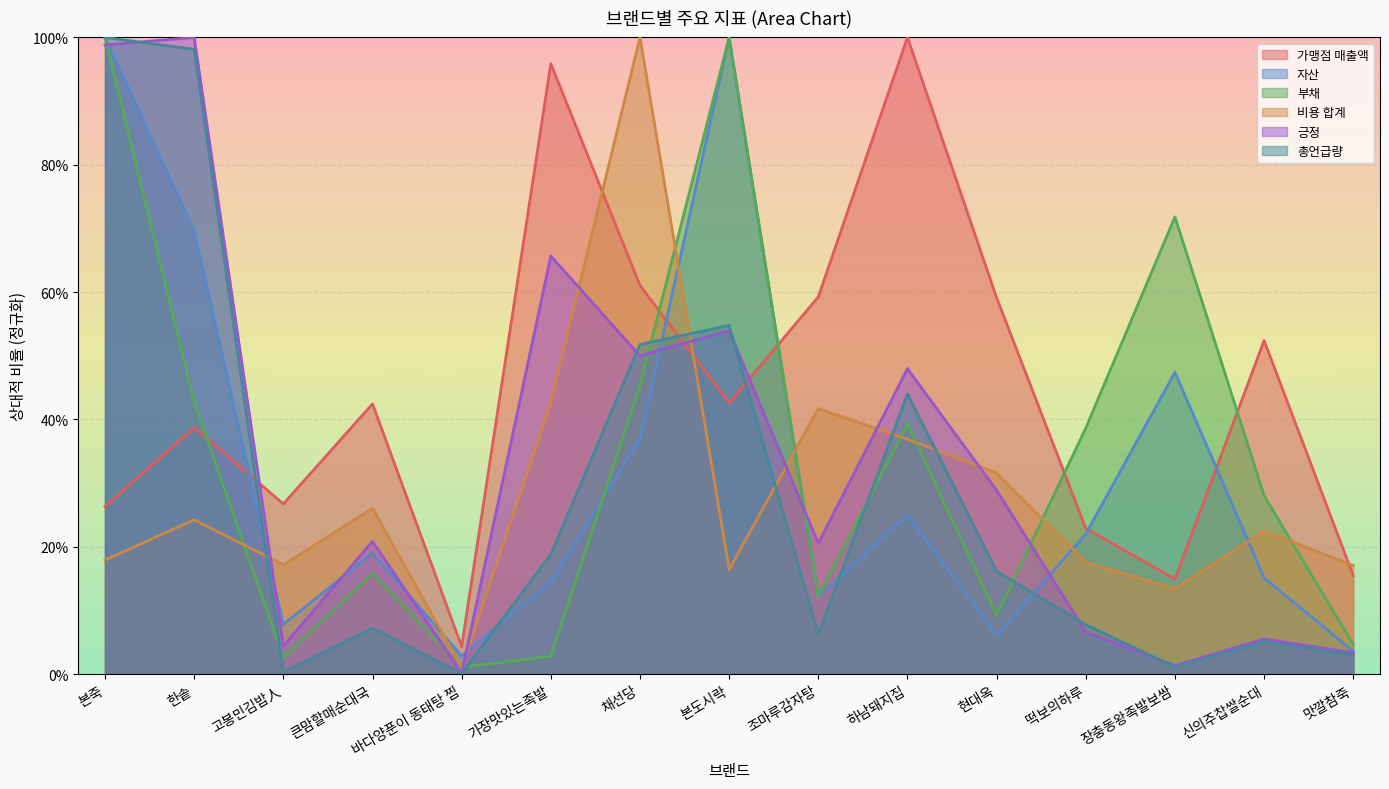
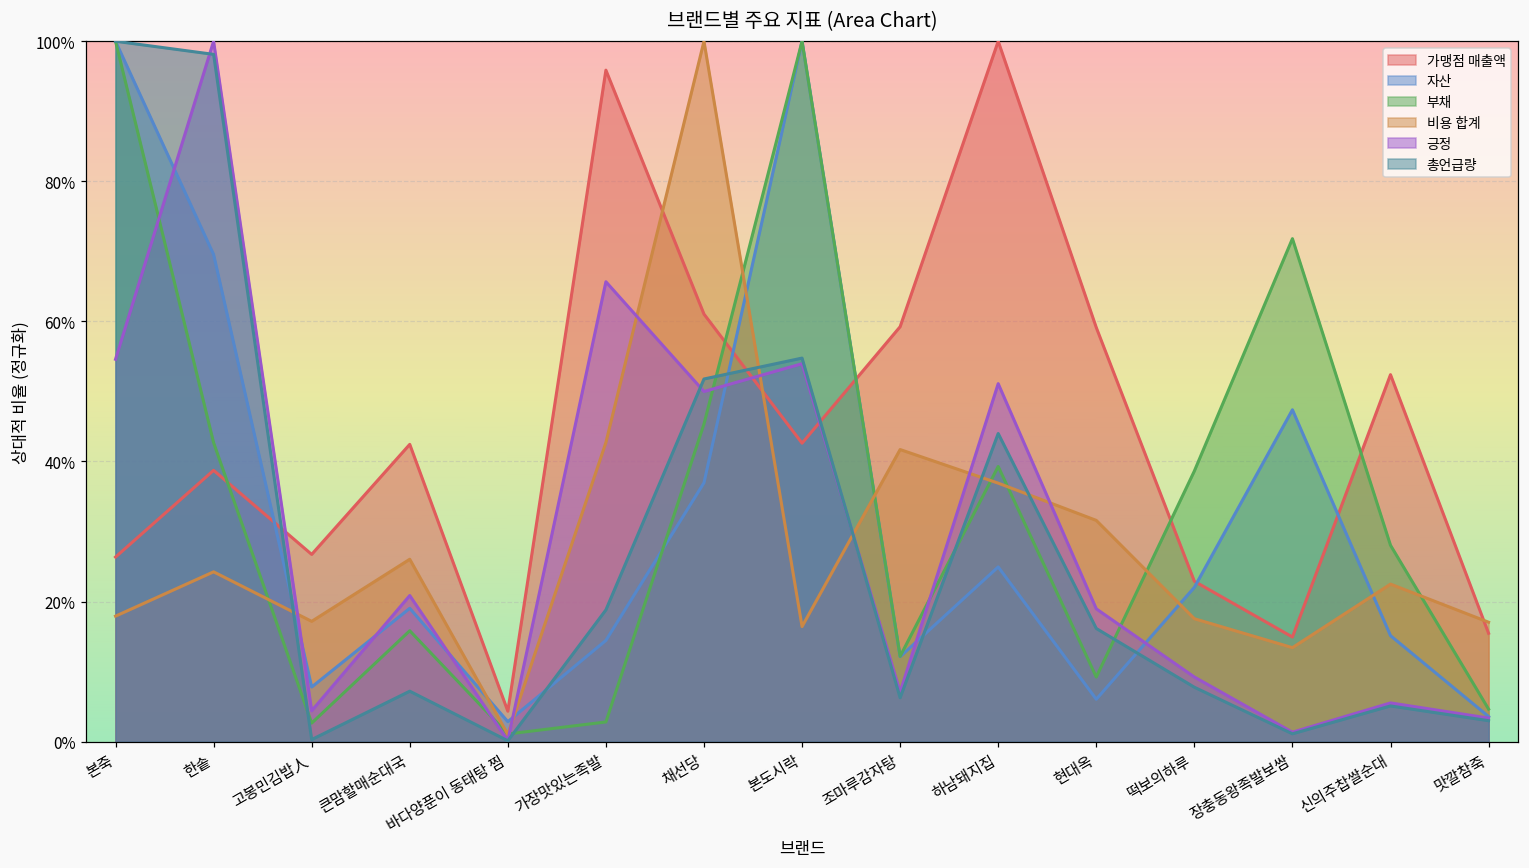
긍정, 본죽: 99% -> 55%
긍정, 조마루감자탕: 21% -> 7%
긍정, 하남돼지집: 48% -> 51%
긍정, 현대옥: 29% -> 19%
긍정, 떡보의하루: 7% -> 9%
